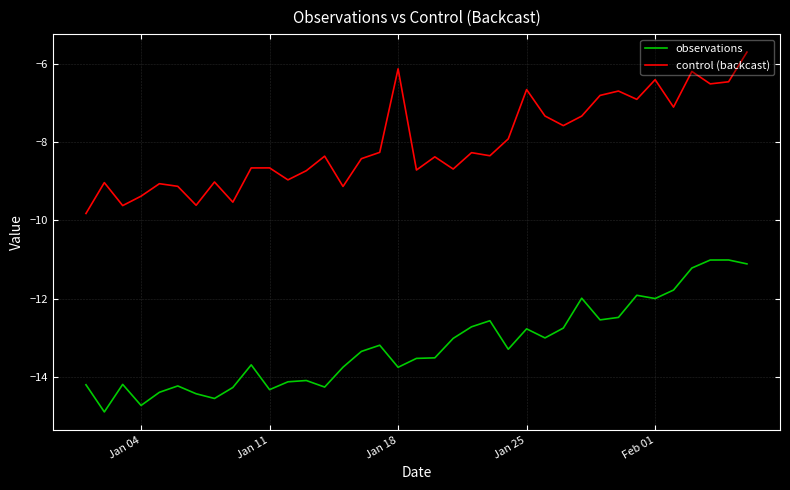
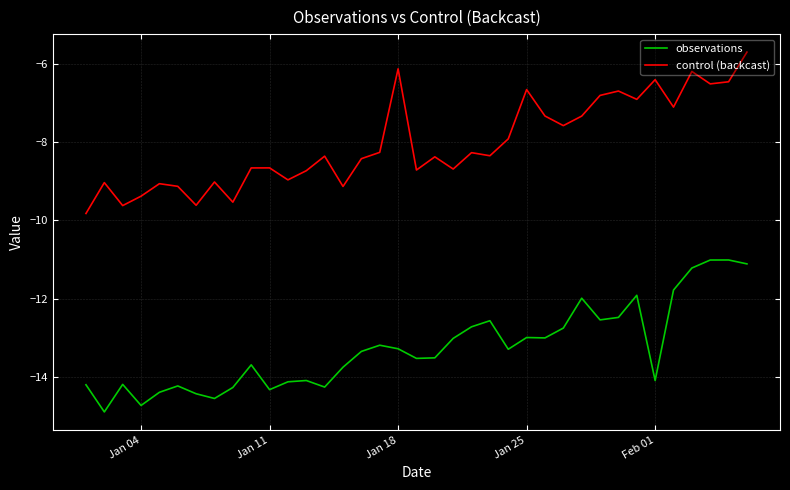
observations, Jan 18: -13.7 -> -13.3
observations, Jan 25: -12.8 -> -13.0
observations, Feb 01: -12.0 -> -14.1
